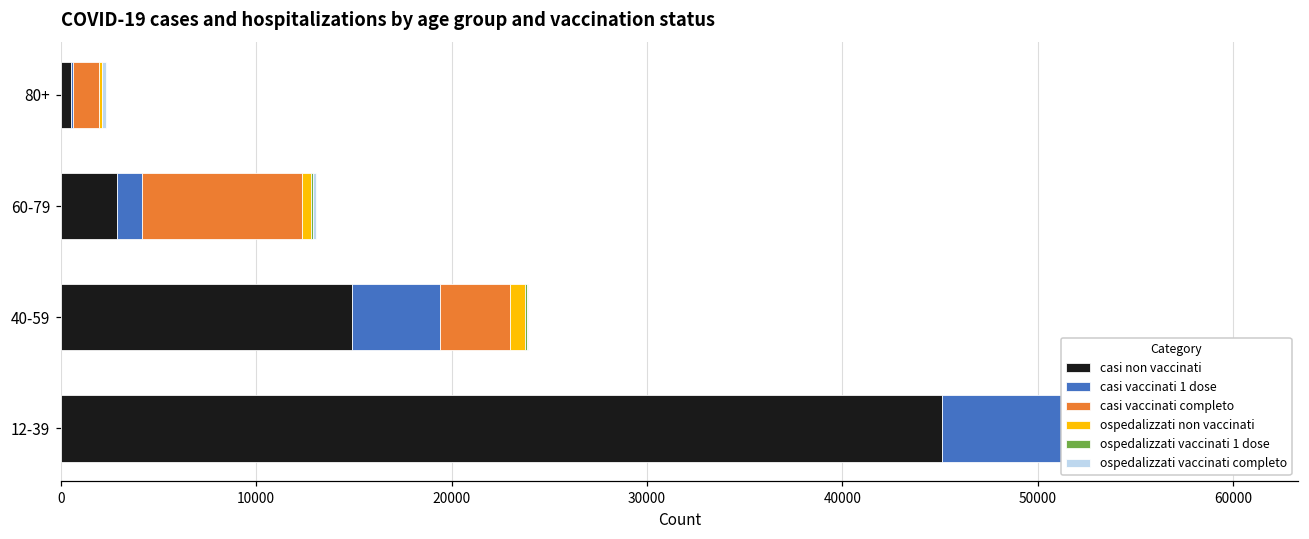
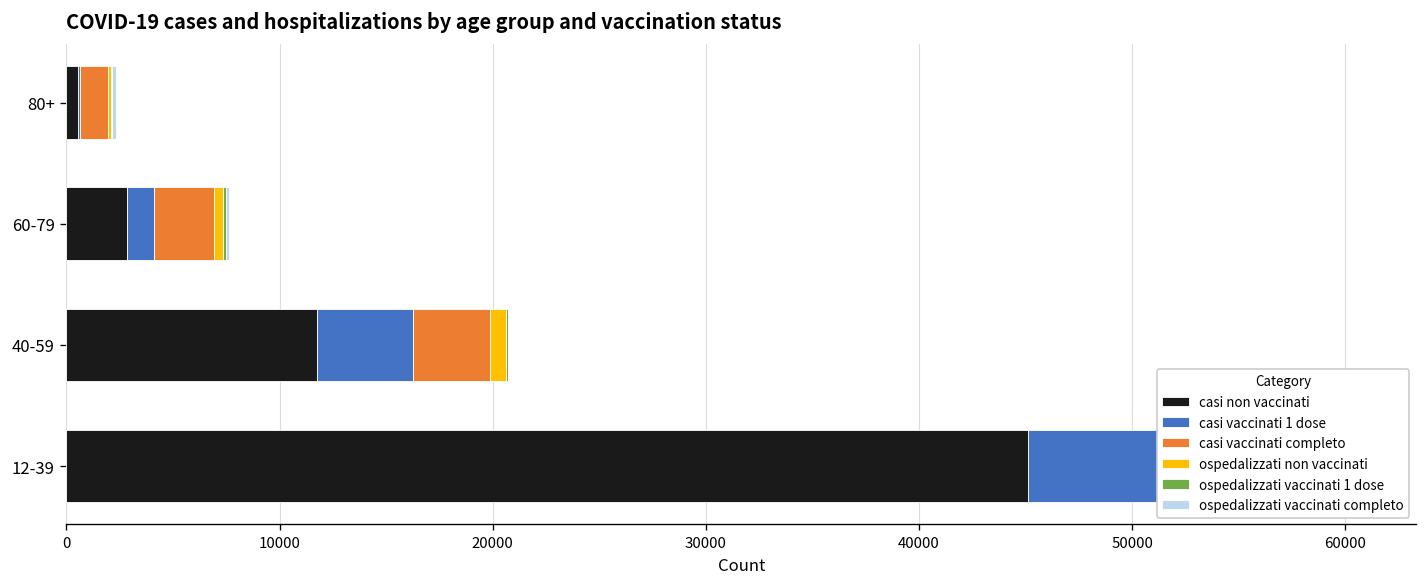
casi vaccinati completo, 60-79: 8200 -> 2800
casi non vaccinati, 40-59: 14900 -> 11800
